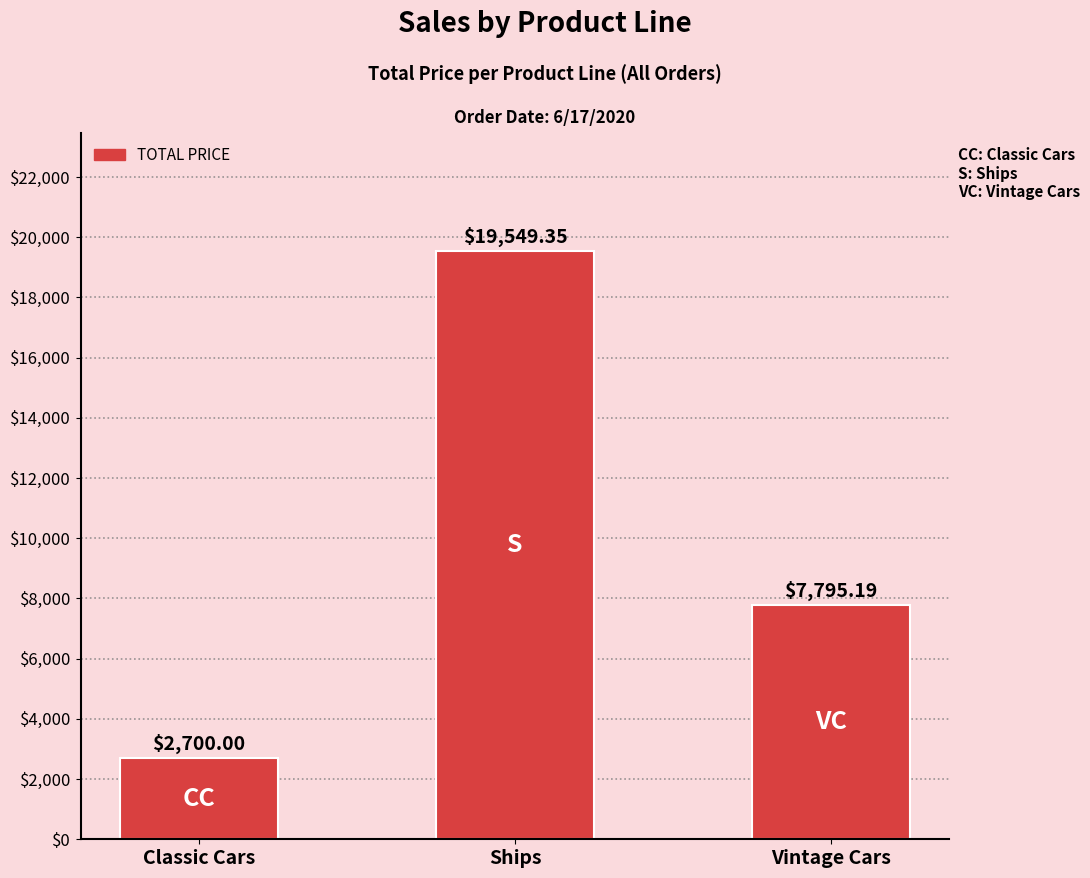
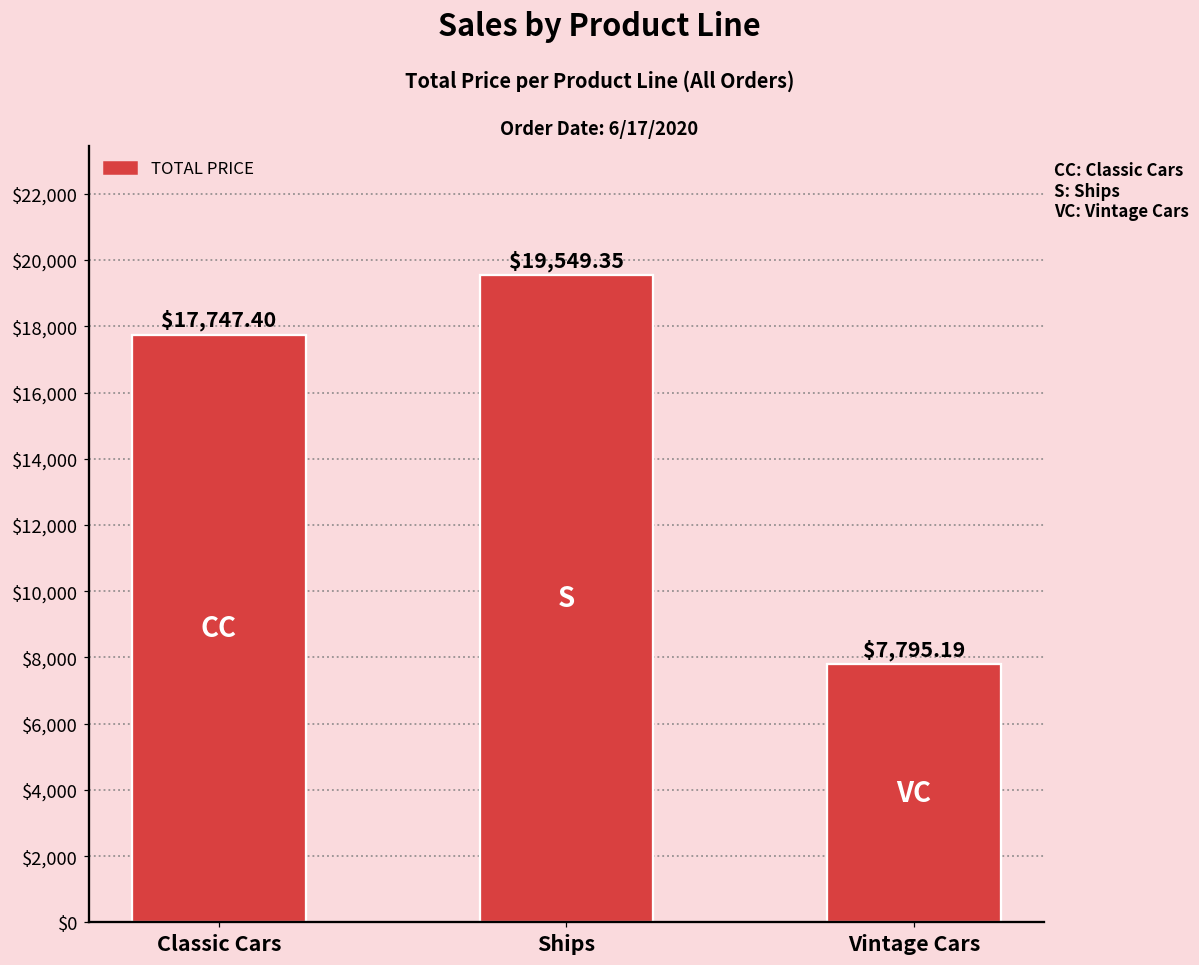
Classic Cars: $2,700.00 -> $17,747.40
